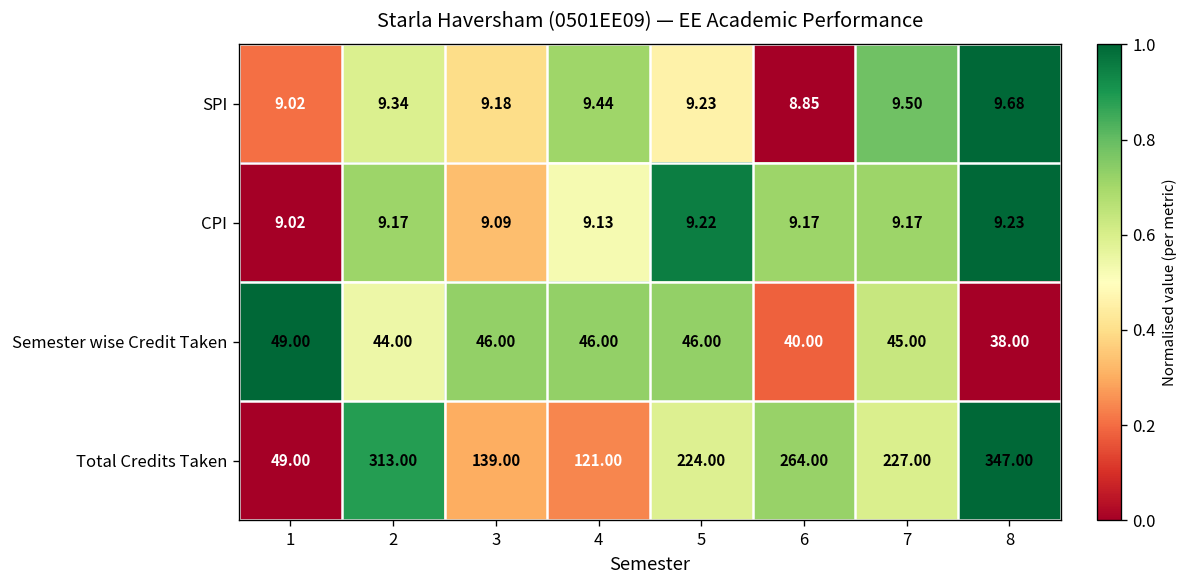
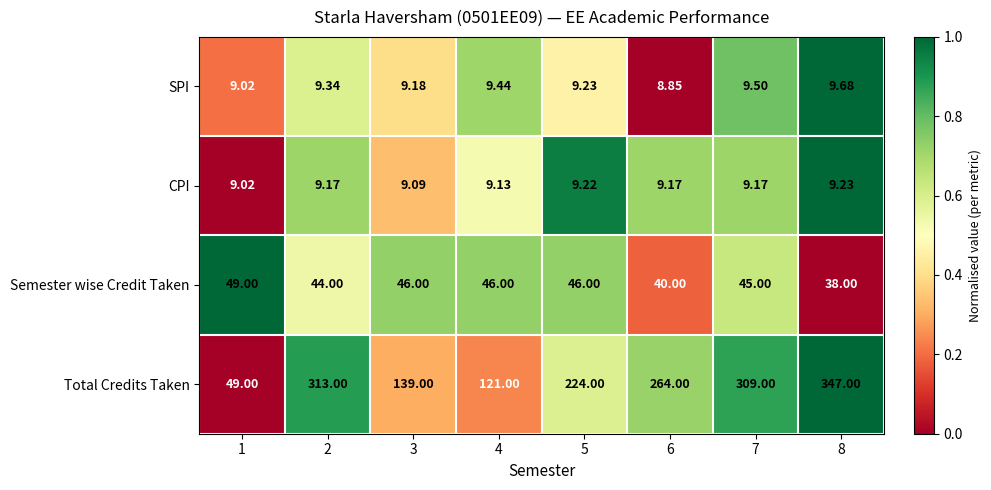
Total Credits Taken, 7: 227.00 -> 309.00
